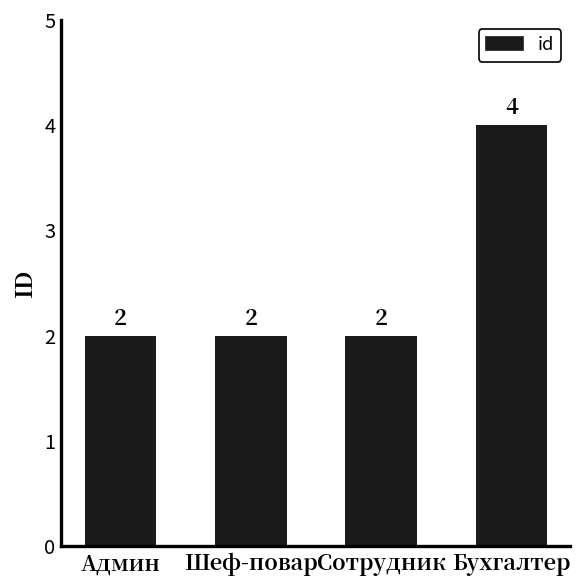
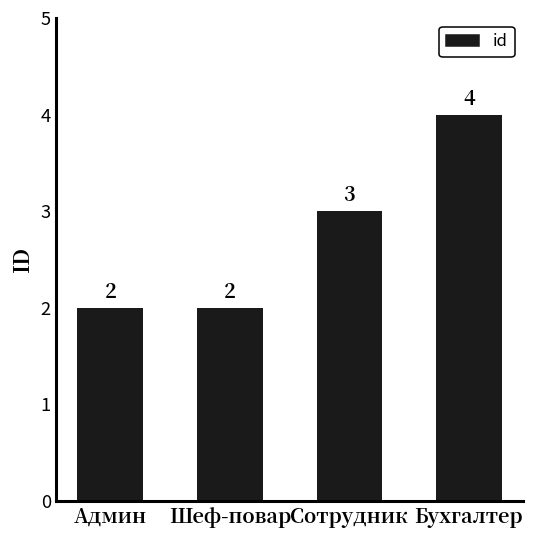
Сотрудник: 2 -> 3
